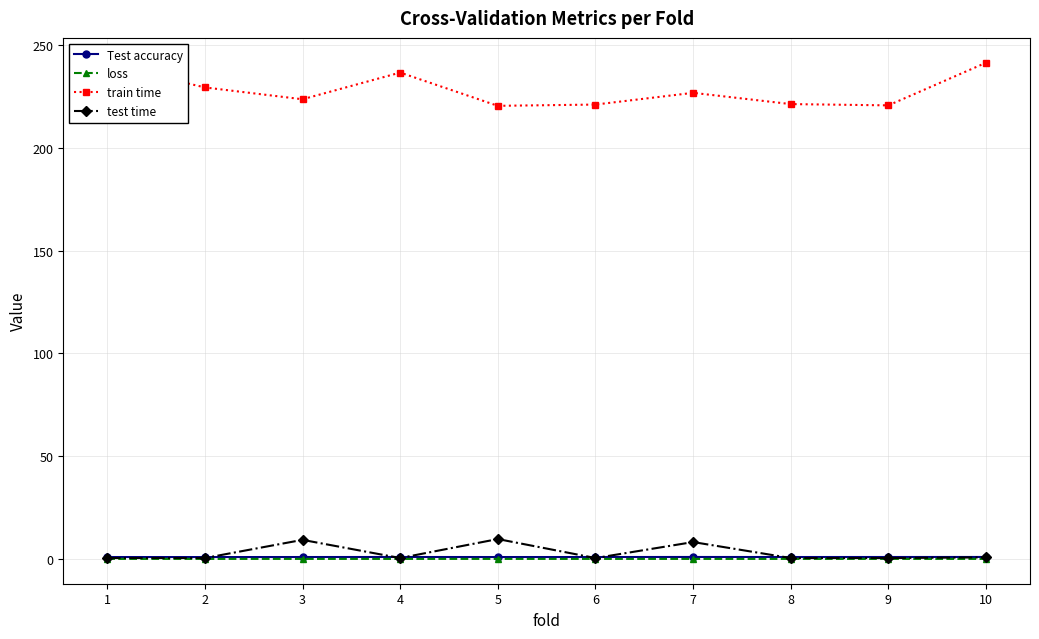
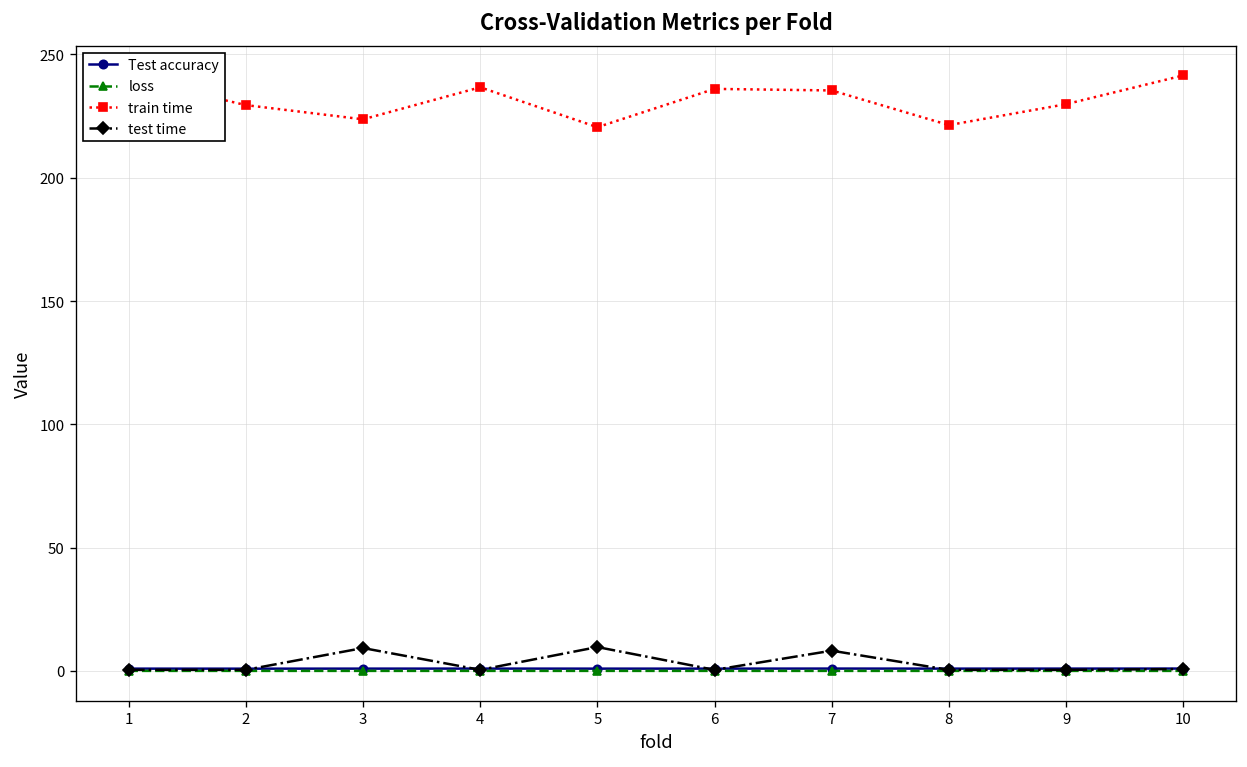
train time, 6: 221 -> 236
train time, 7: 227 -> 235
train time, 9: 221 -> 230
